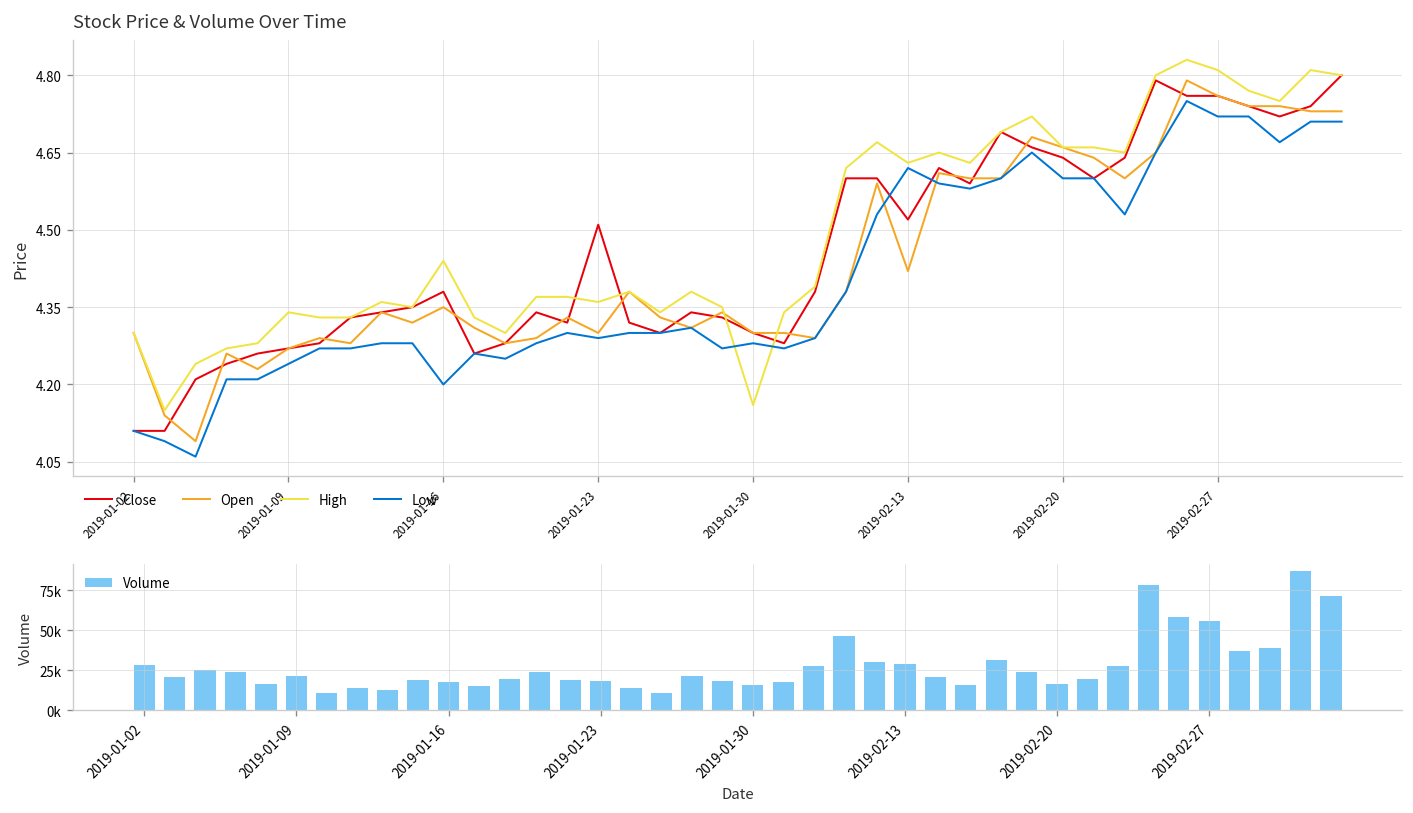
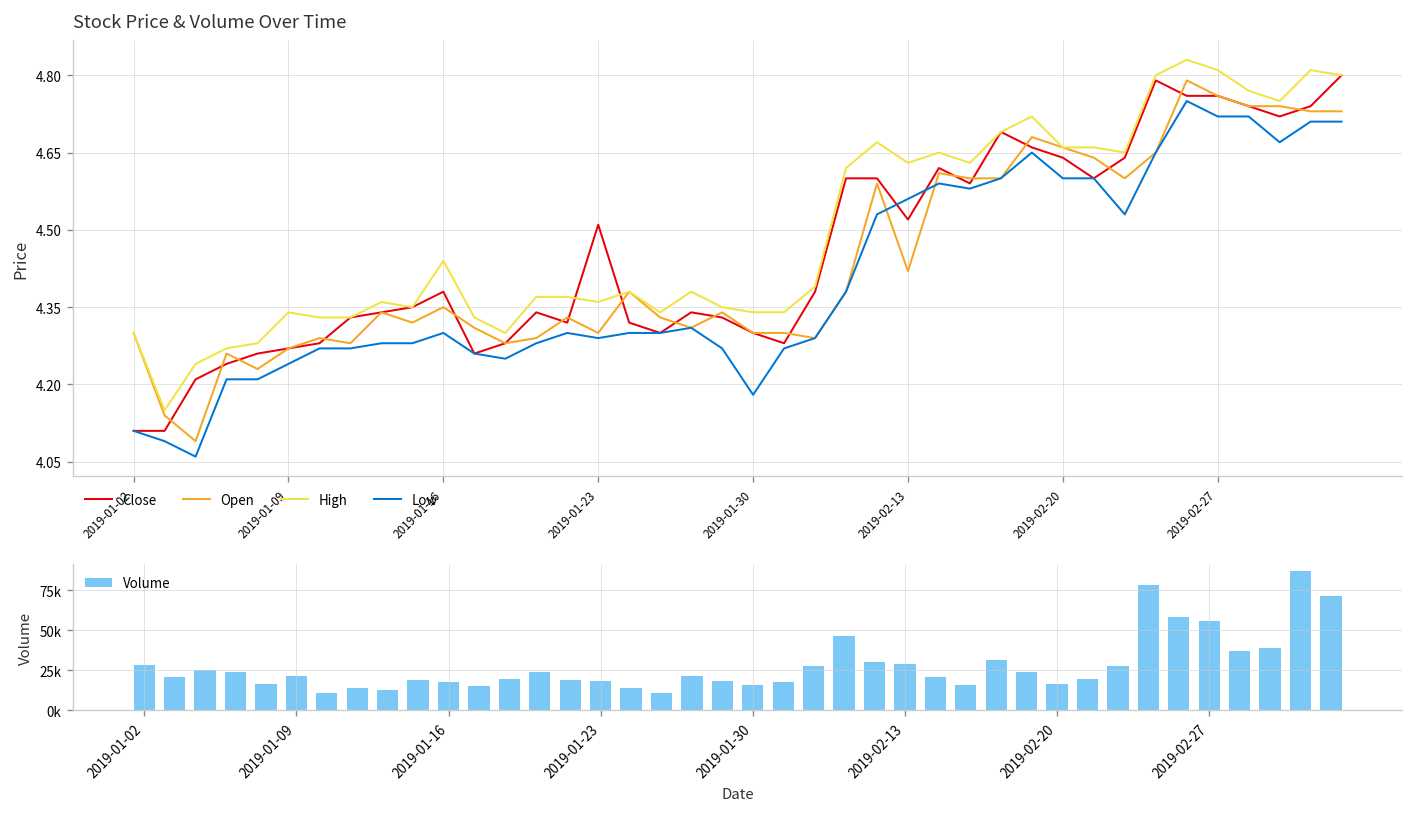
Stock Price & Volume Over Time, Low, 2019-01-16: 4.2 -> 4.3
Stock Price & Volume Over Time, High, 2019-01-30: 4.16 -> 4.34
Stock Price & Volume Over Time, Low, 2019-01-30: 4.28 -> 4.18
Stock Price & Volume Over Time, Low, 2019-02-13: 4.62 -> 4.56
